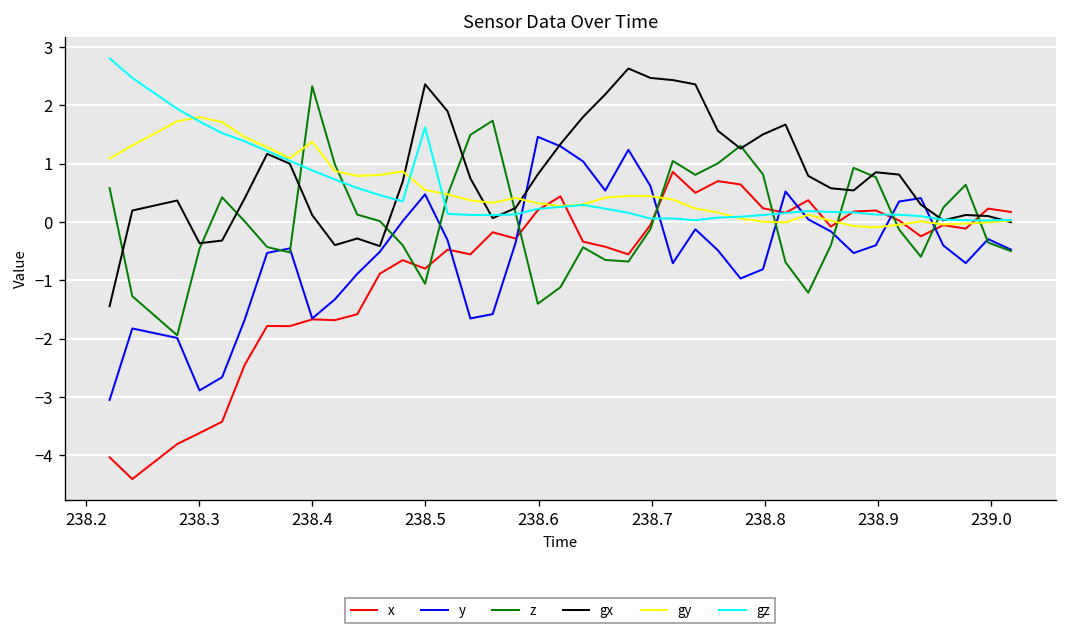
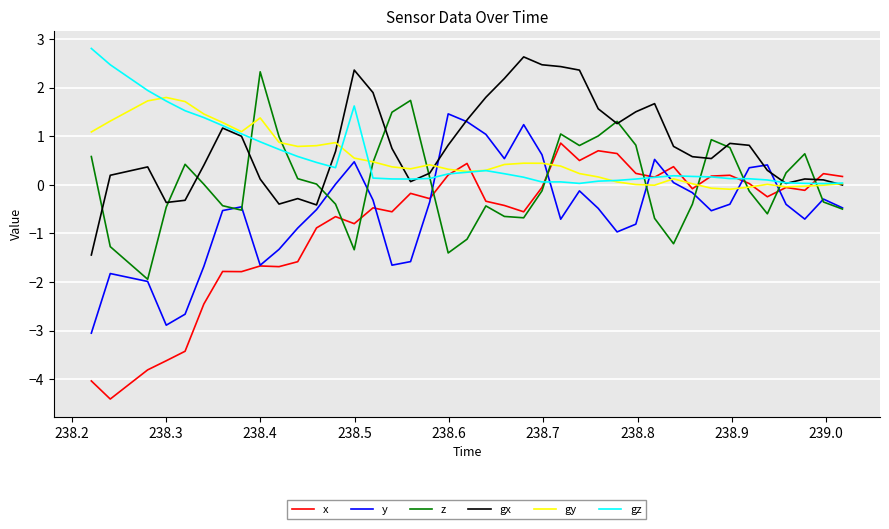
z, 238.5: -1.1 -> -1.3
